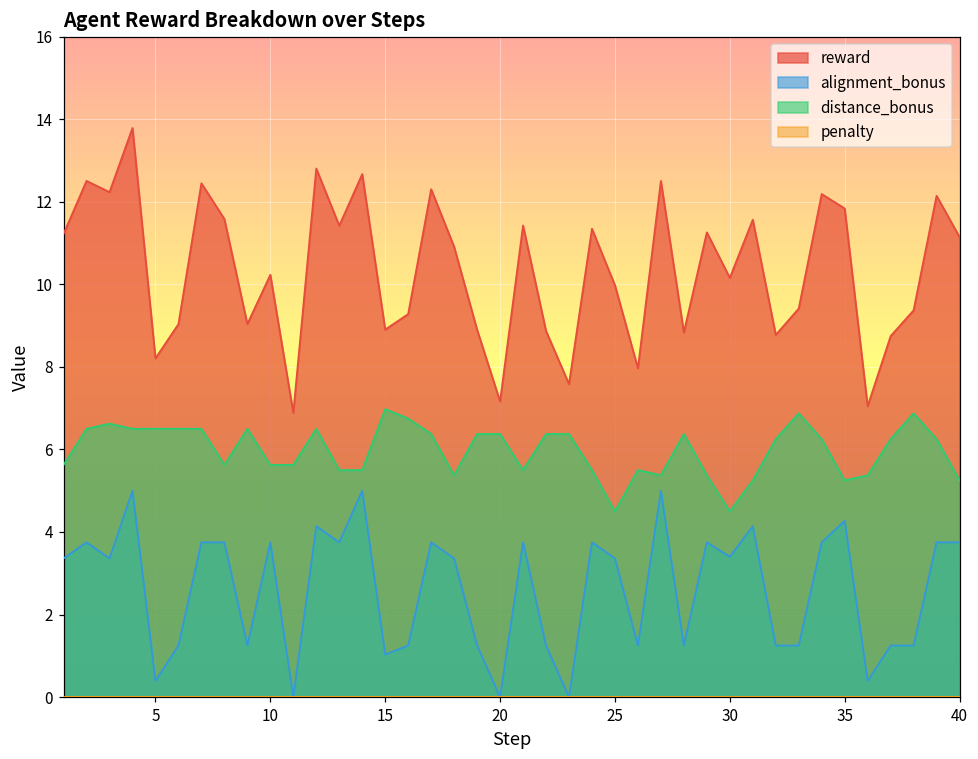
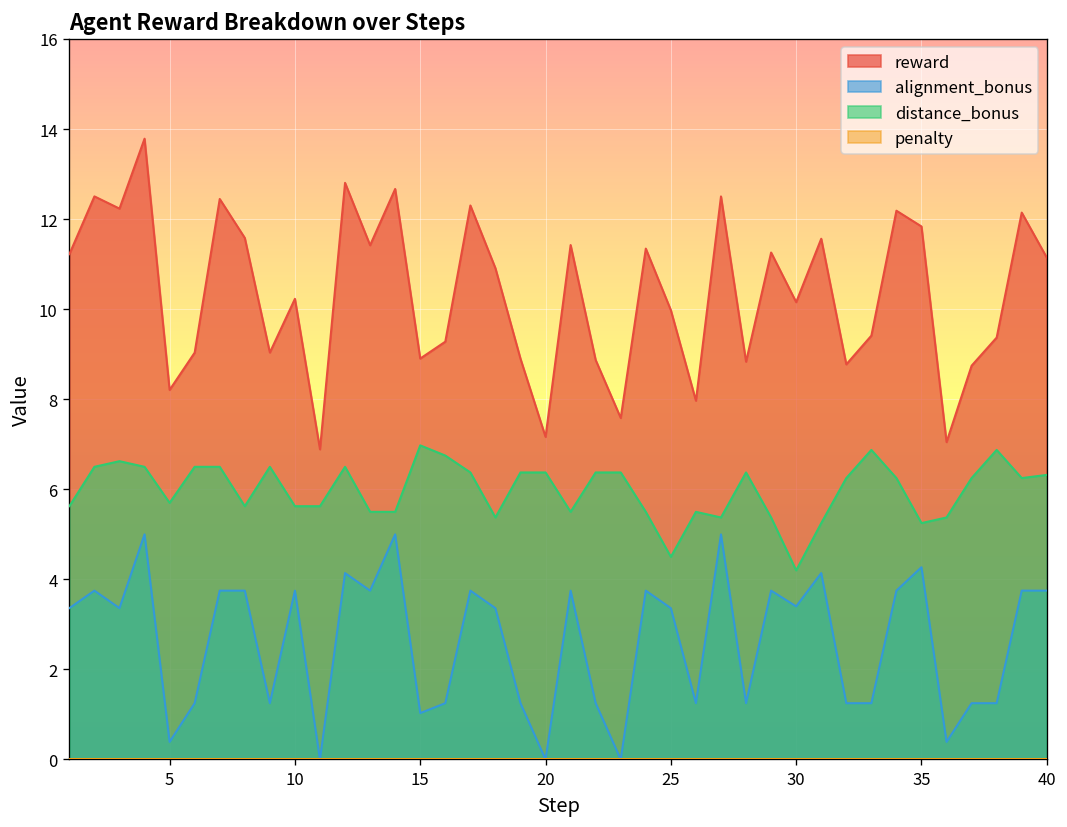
distance_bonus, 5: 6.5 -> 5.7
distance_bonus, 30: 4.5 -> 4.2
distance_bonus, 40: 5.3 -> 6.3
